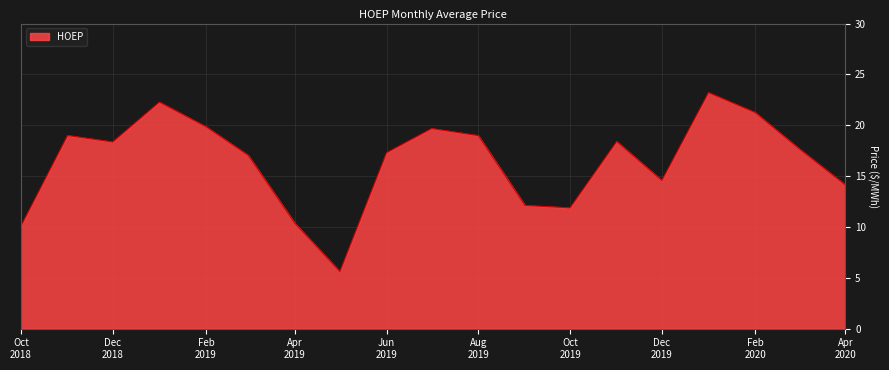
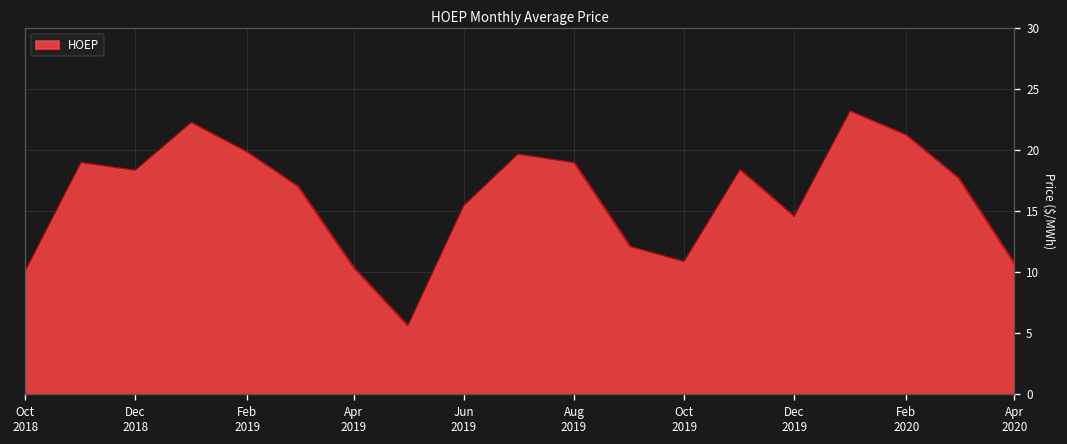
Jun 2019: 17.3 -> 15.5
Oct 2019: 11.9 -> 10.9
Apr 2020: 14.1 -> 10.7
